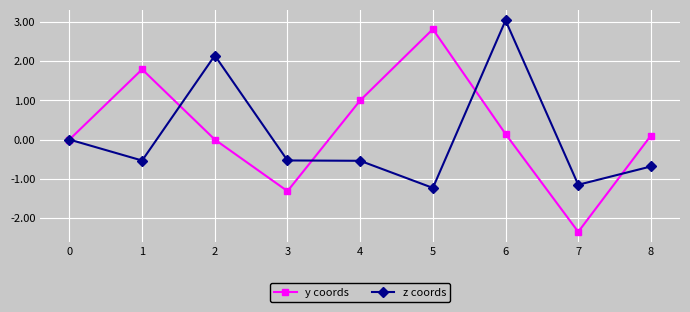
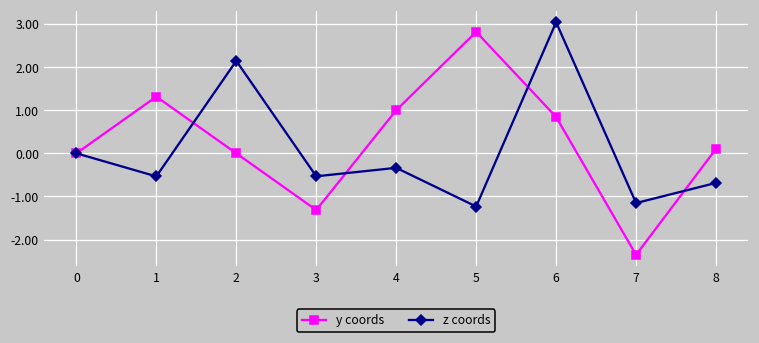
y coords, 1: 1.8 -> 1.3
z coords, 4: -0.5 -> -0.3
y coords, 6: 0.1 -> 0.8
